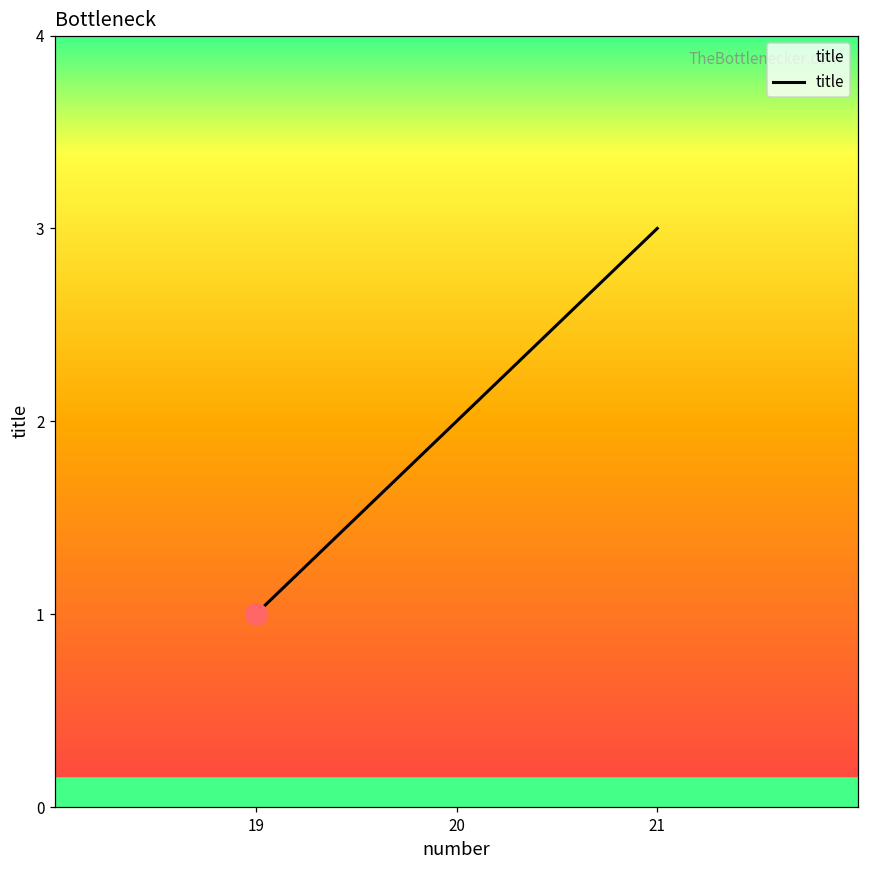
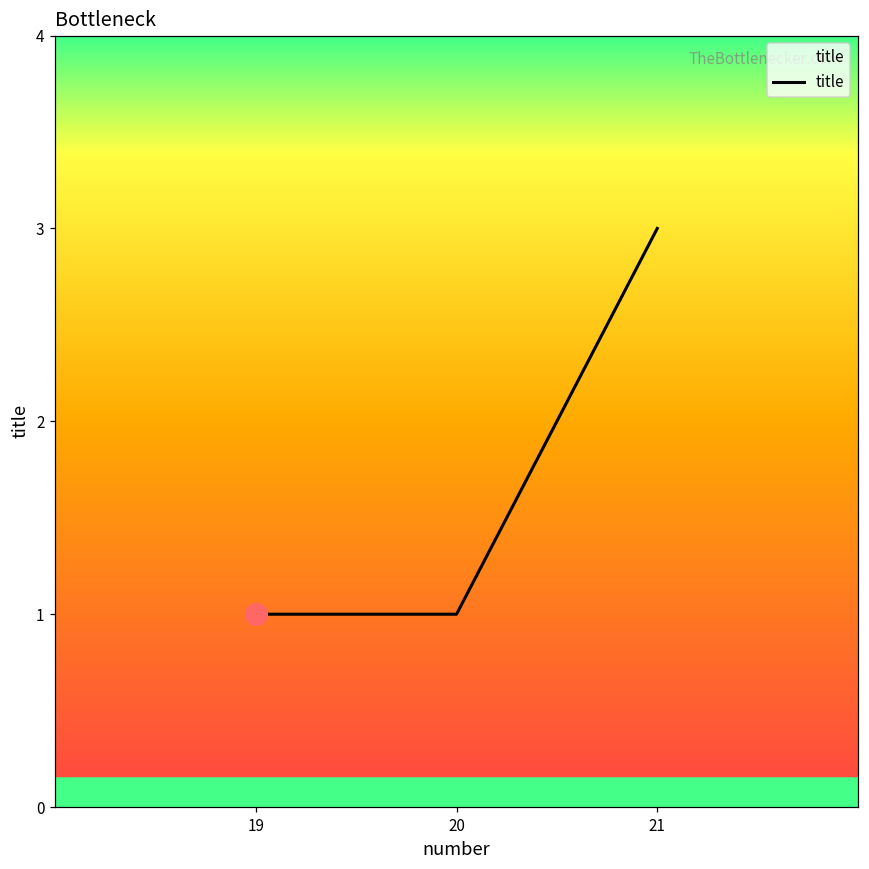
title, 20: 2 -> 1
